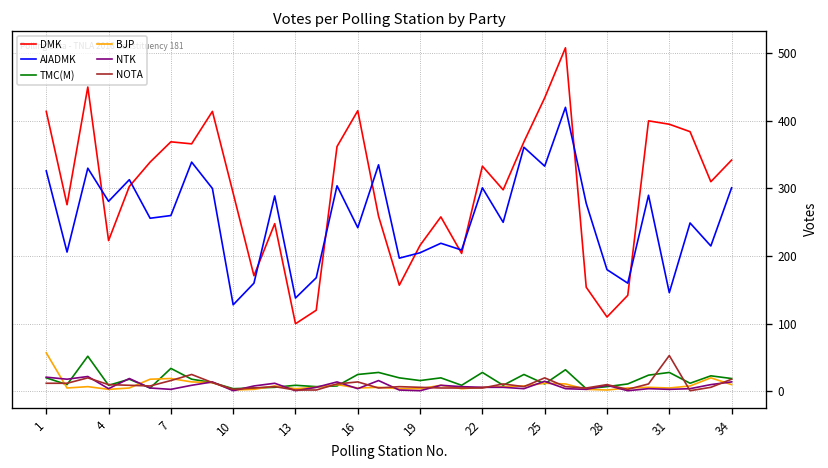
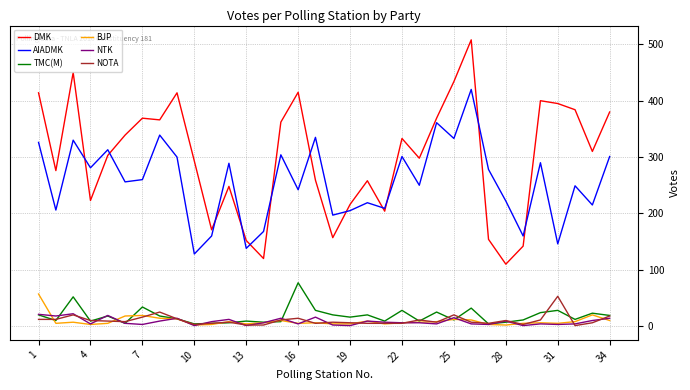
DMK, 13: 100 -> 150
TMC(M), 16: 30 -> 80
AIADMK, 28: 180 -> 220
DMK, 34: 340 -> 380
